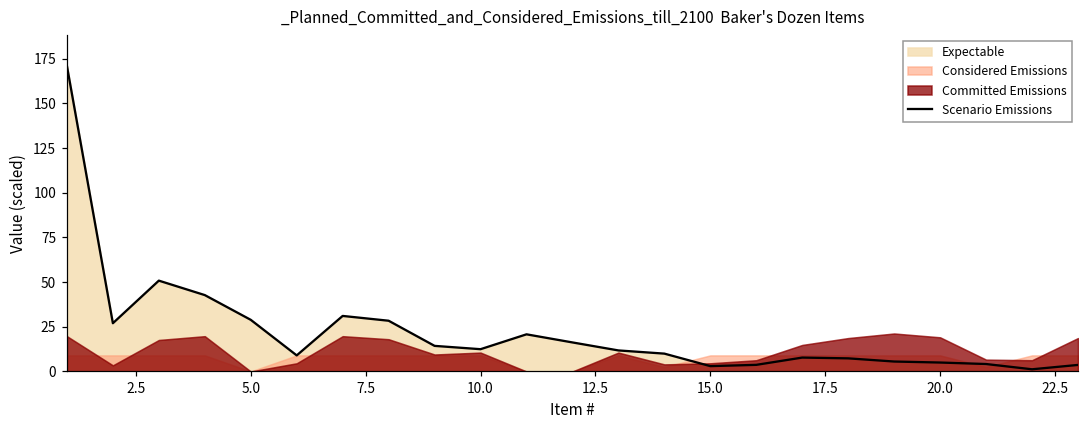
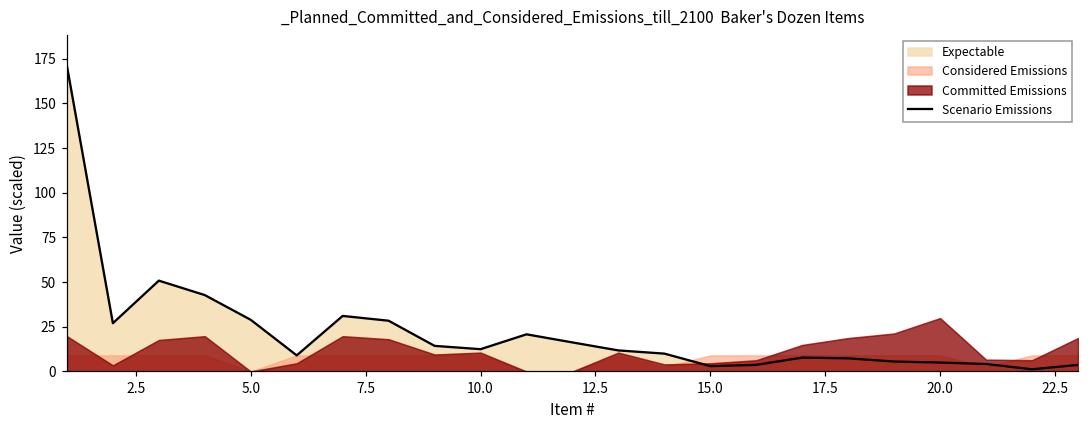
Committed Emissions, 20.0: 19 -> 30
